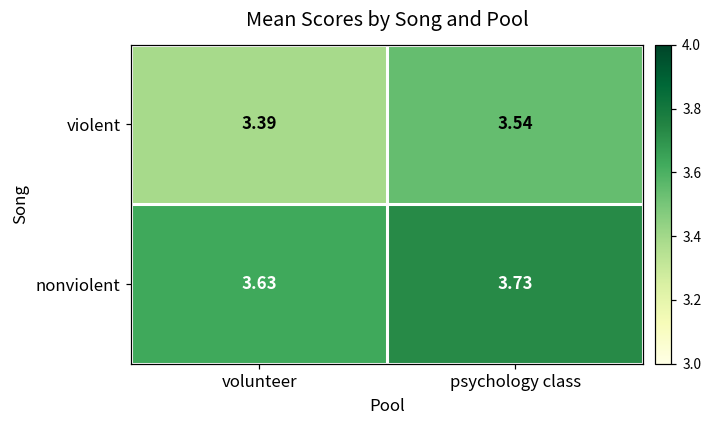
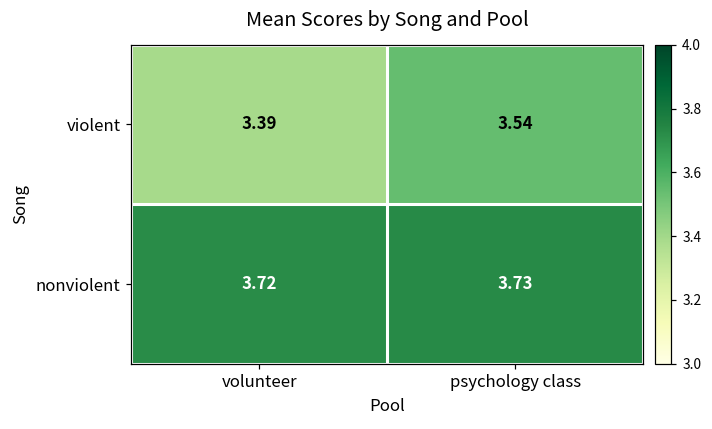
nonviolent, volunteer: 3.63 -> 3.72
